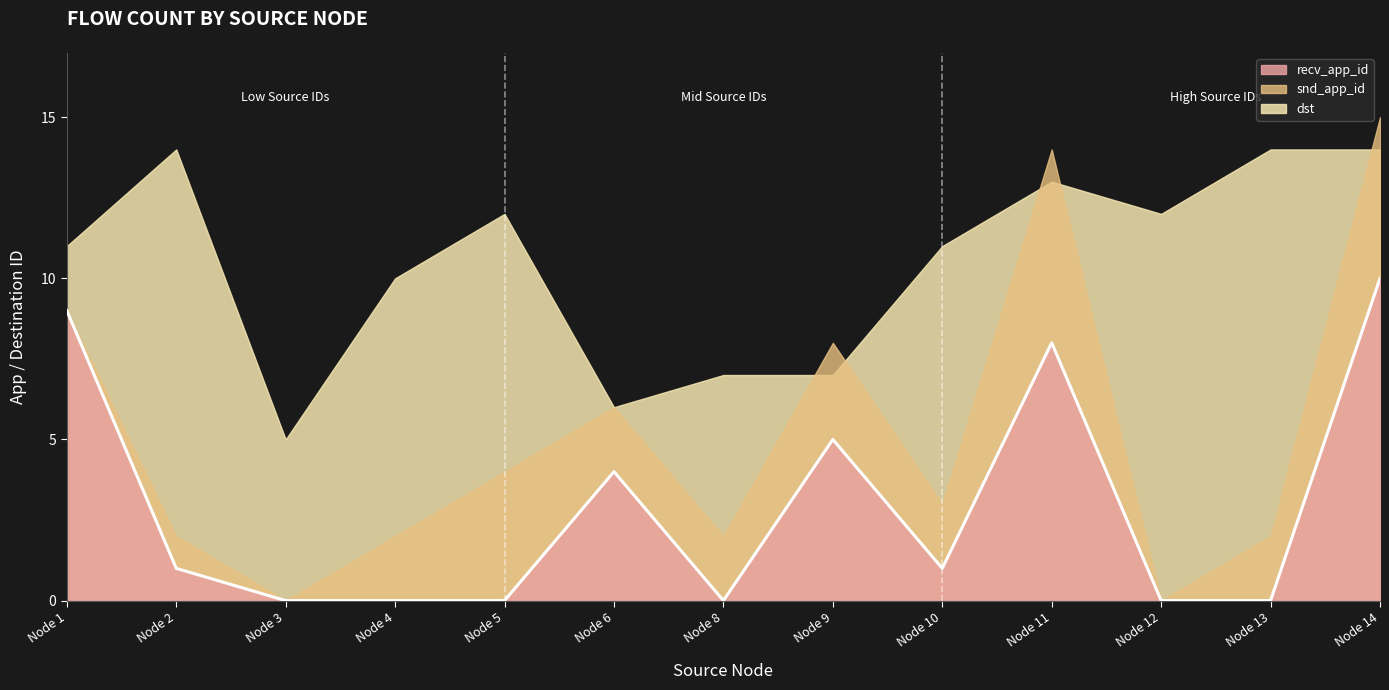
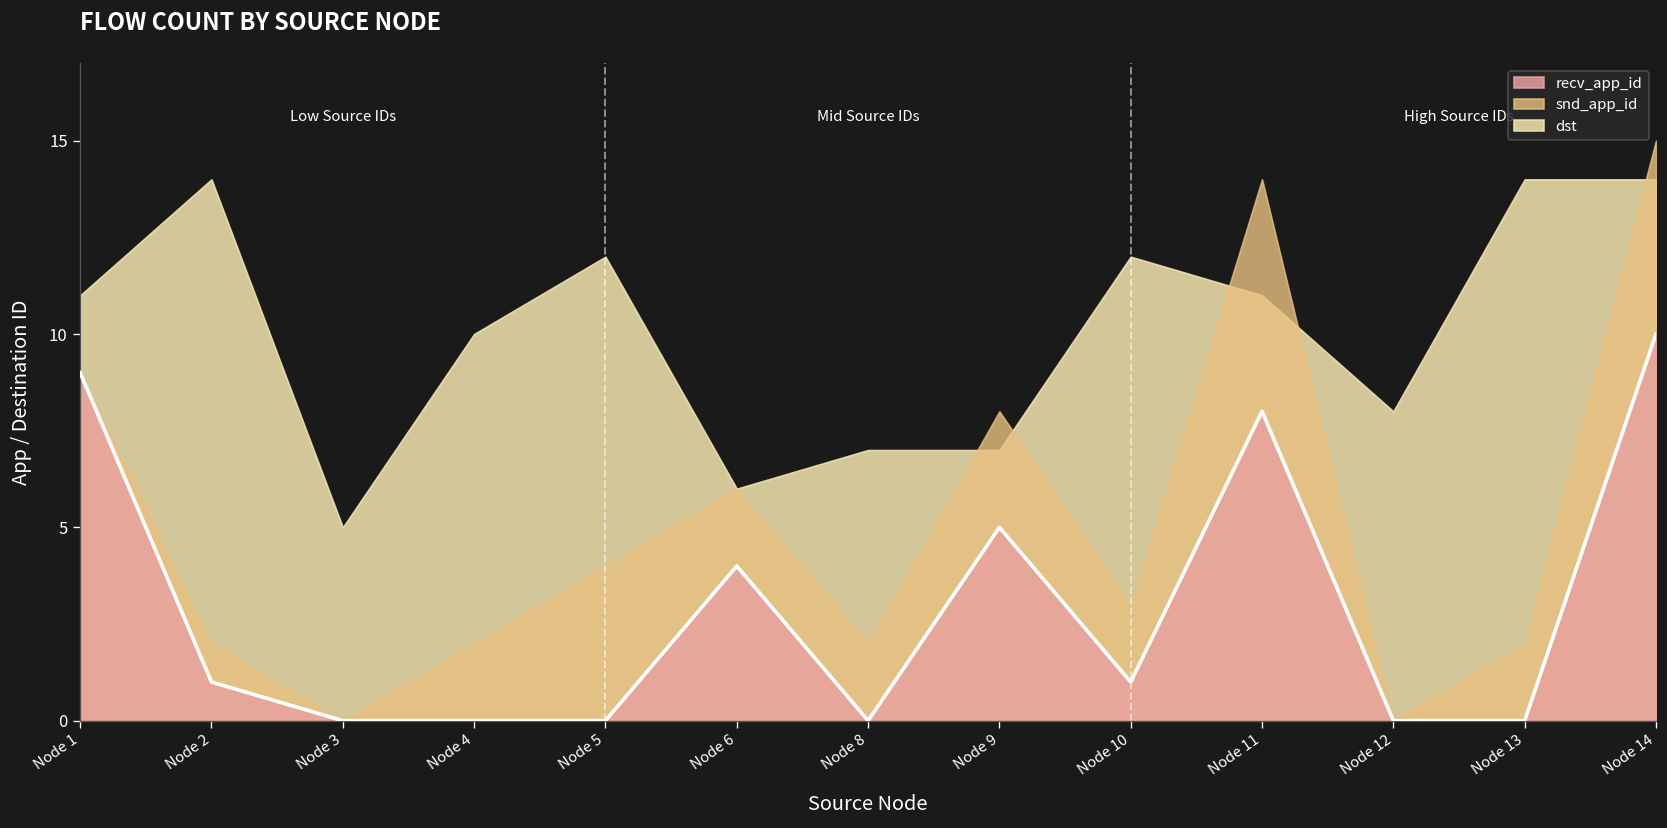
dst, Node 10: 11 -> 12
dst, Node 11: 13 -> 11
dst, Node 12: 12 -> 8
